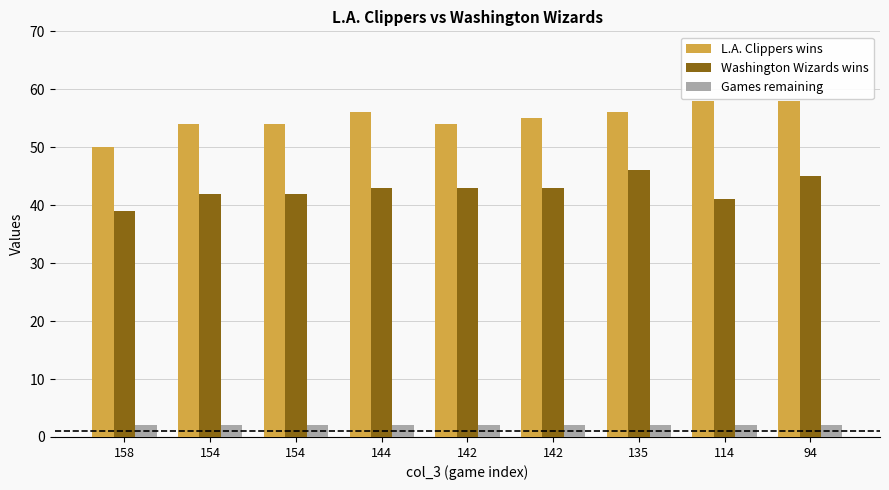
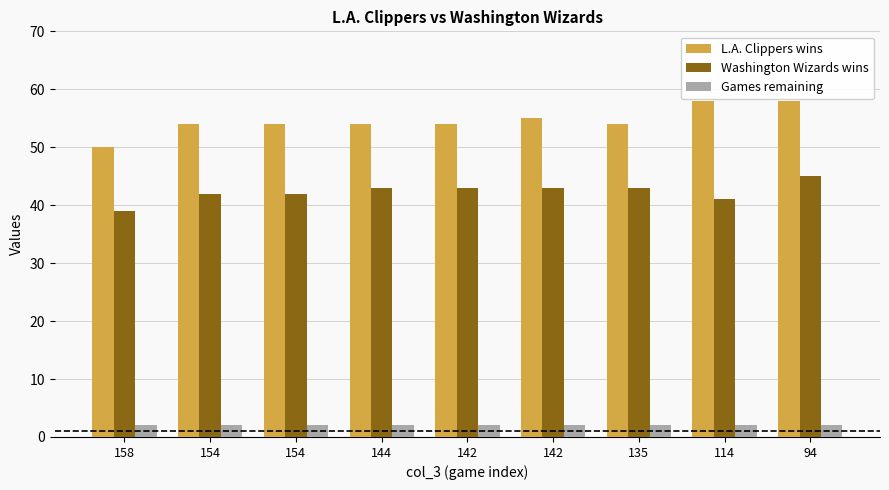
L.A. Clippers wins, 144: 56 -> 54
L.A. Clippers wins, 135: 56 -> 54
Washington Wizards wins, 135: 46 -> 43
